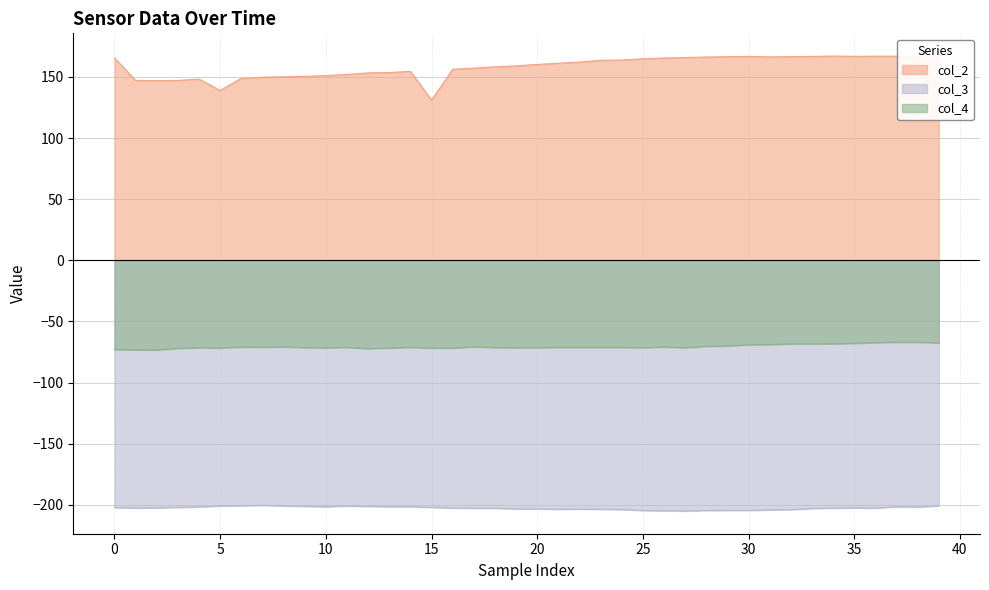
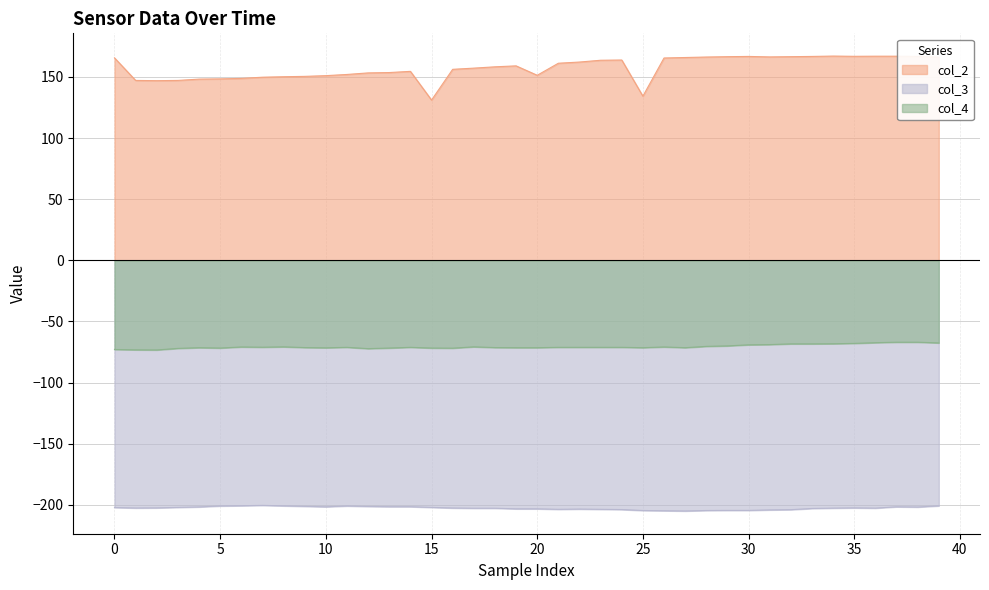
col_2, 5: 139 -> 148
col_2, 20: 160 -> 151
col_2, 25: 165 -> 134
